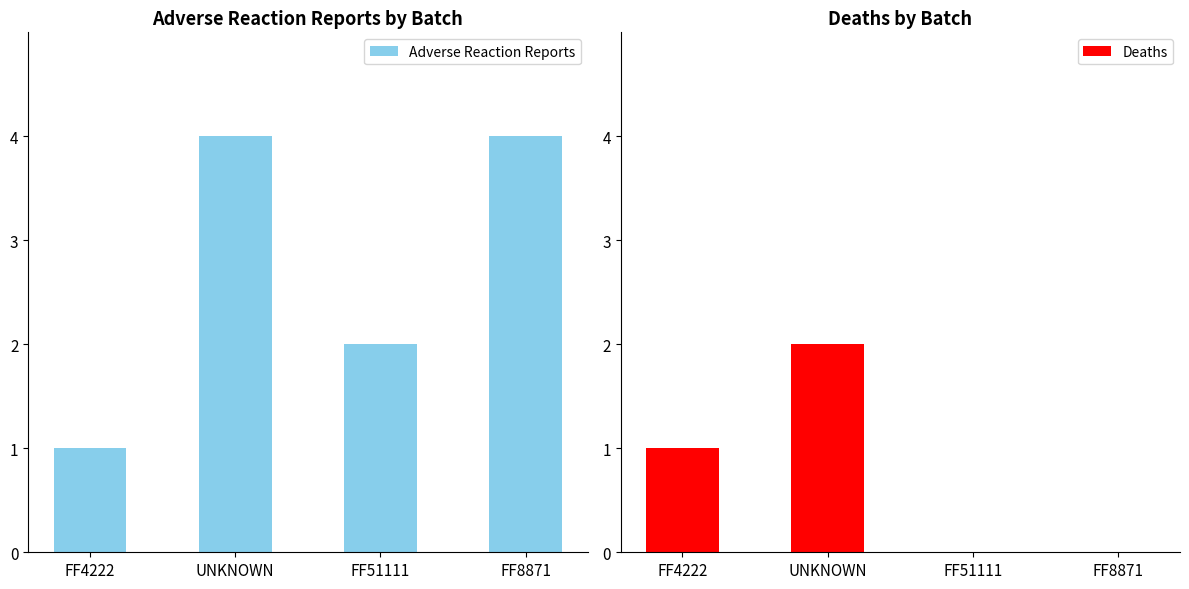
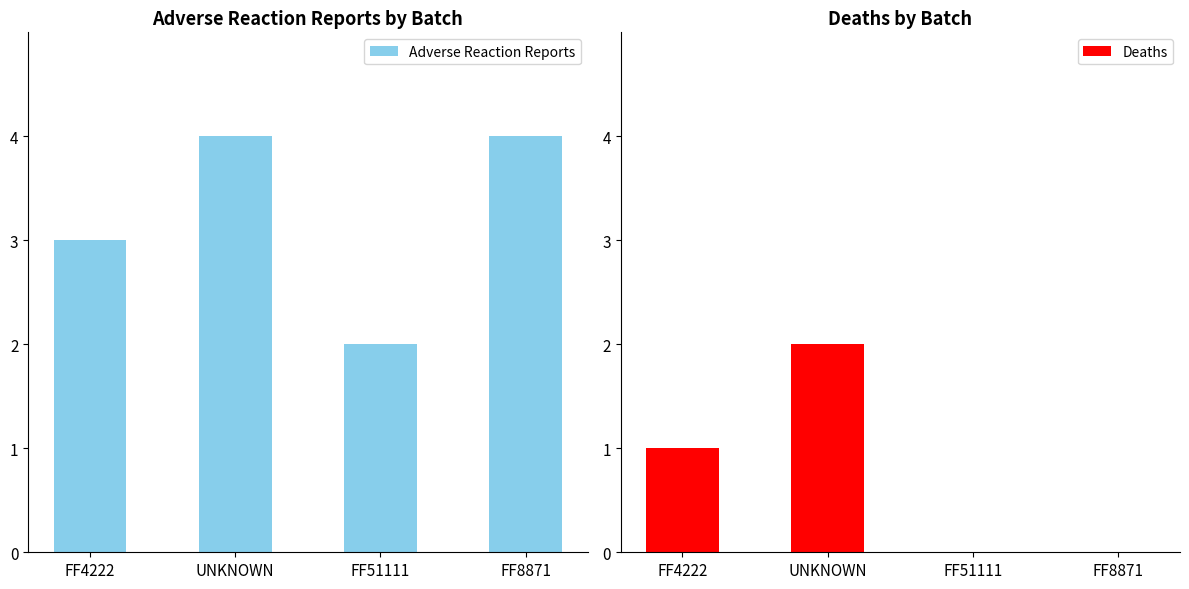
Adverse Reaction Reports by Batch, FF4222: 1 -> 3
